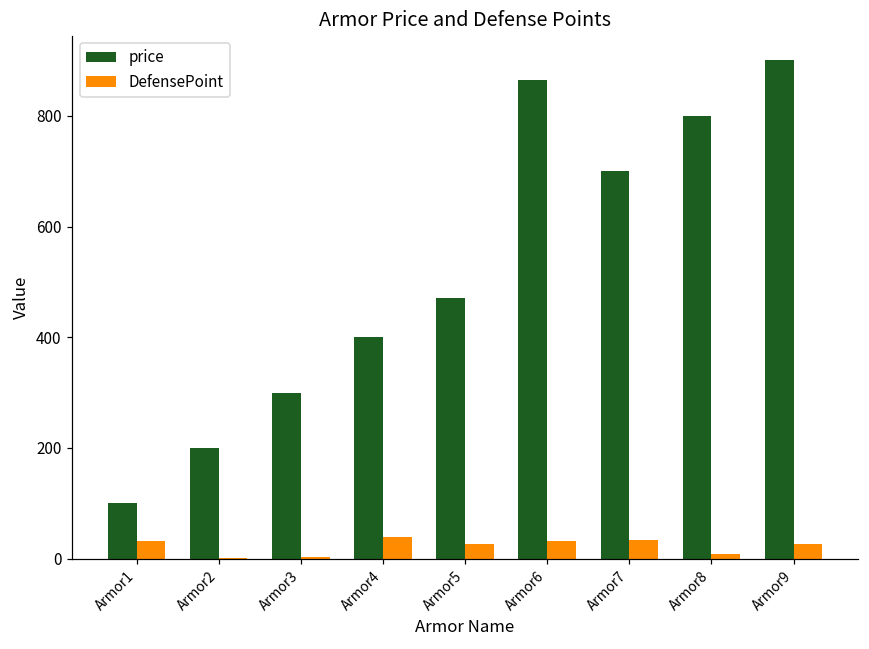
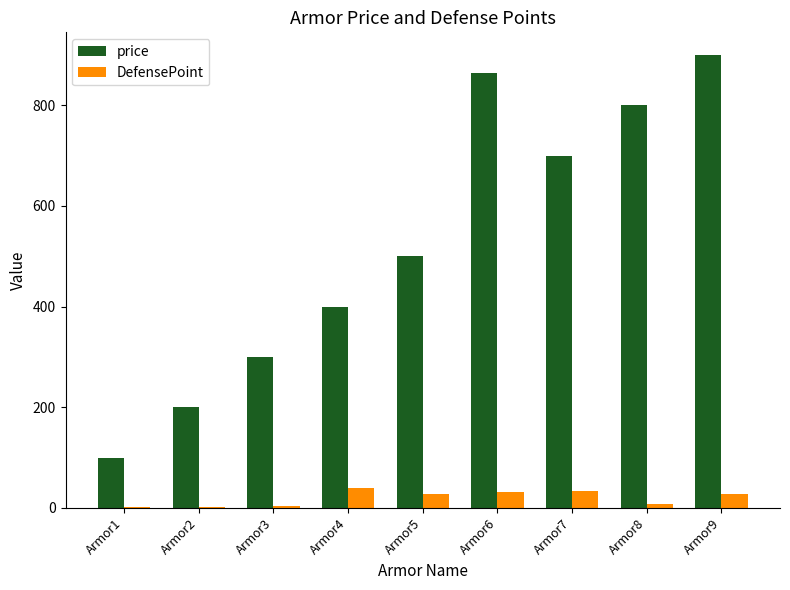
DefensePoint, Armor1: 30 -> 0
price, Armor5: 470 -> 500
